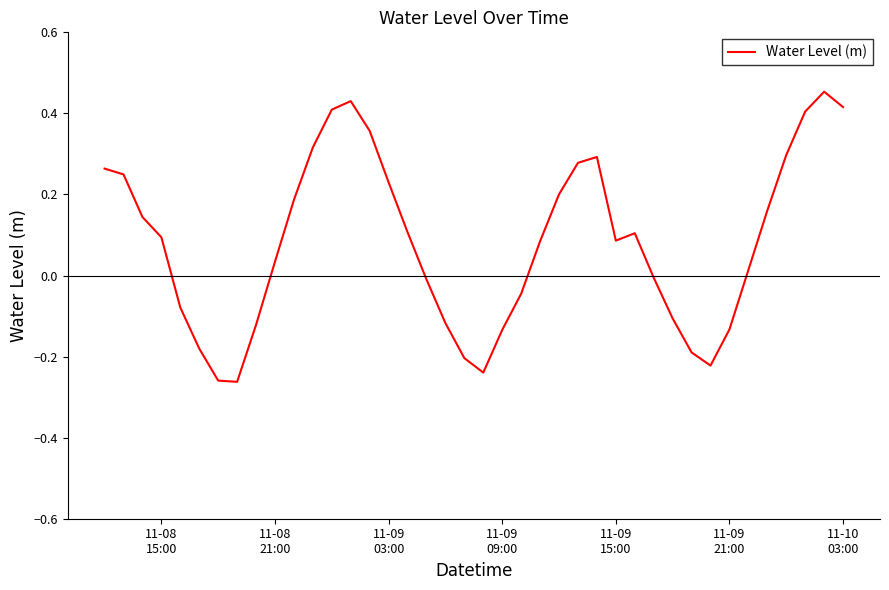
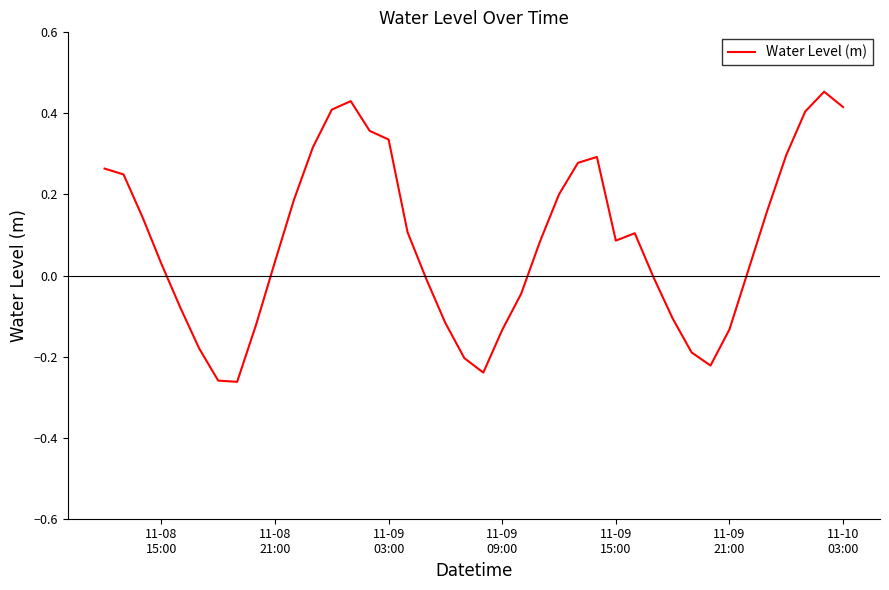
11-08 15:00: 0.09 -> 0.03
11-09 03:00: 0.23 -> 0.34
